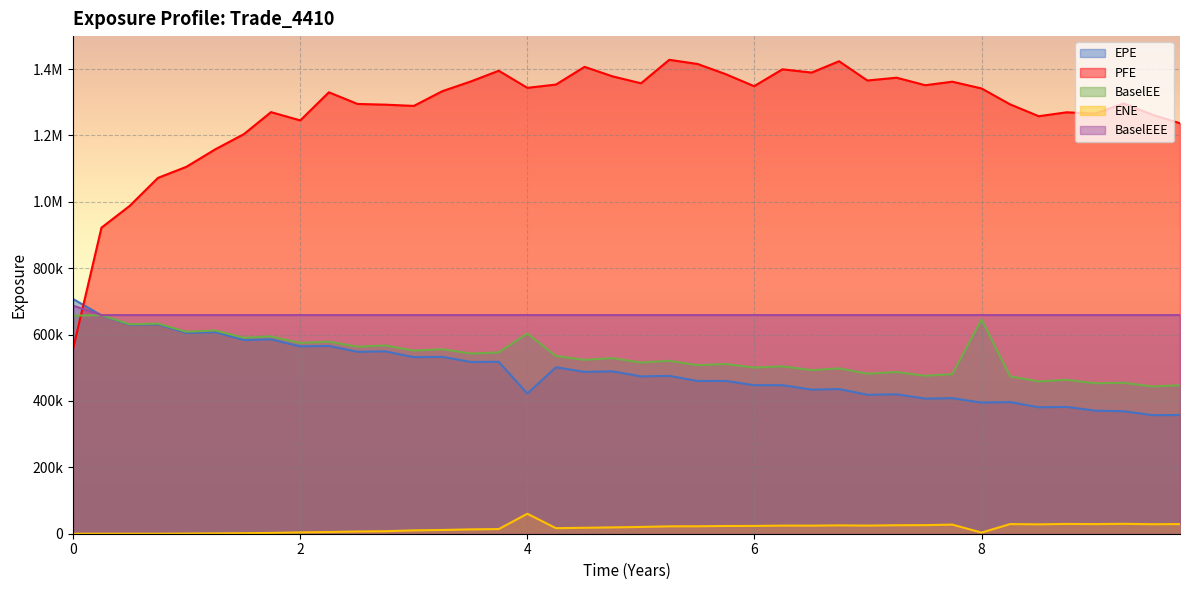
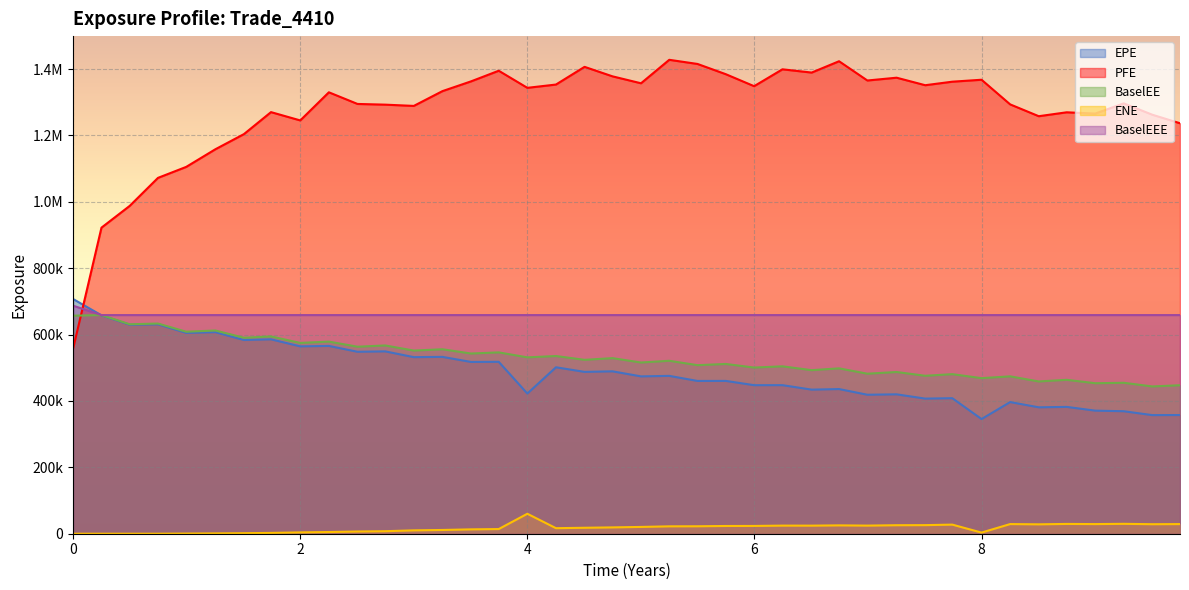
BaselEE, 4: 600000 -> 530000
EPE, 8: 400000 -> 350000
PFE, 8: 1340000 -> 1370000
BaselEE, 8: 650000 -> 470000
